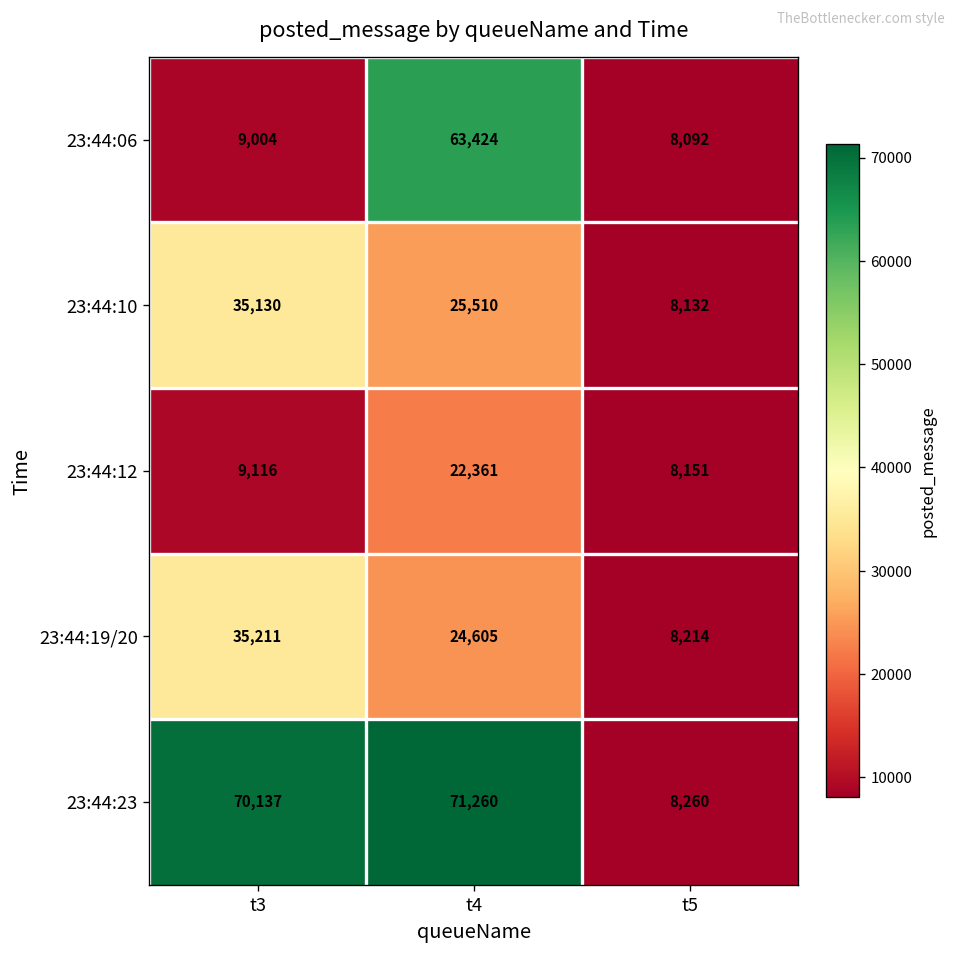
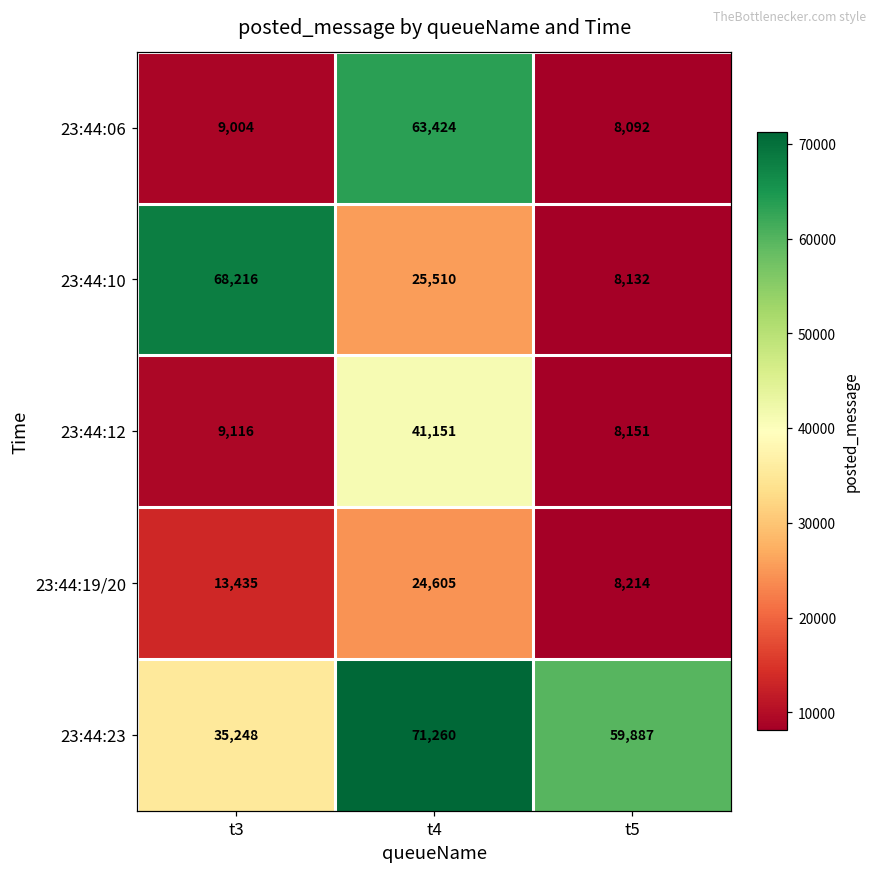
23:44:10, t3: 35,130 -> 68,216
23:44:12, t4: 22,361 -> 41,151
23:44:19/20, t3: 35,211 -> 13,435
23:44:23, t3: 70,137 -> 35,248
23:44:23, t5: 8,260 -> 59,887
